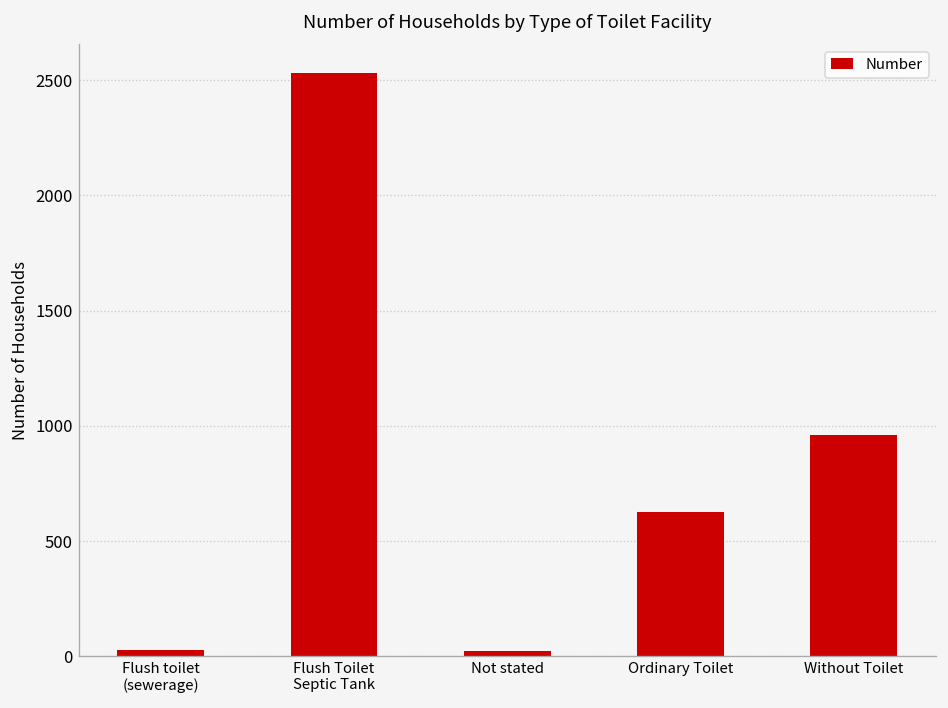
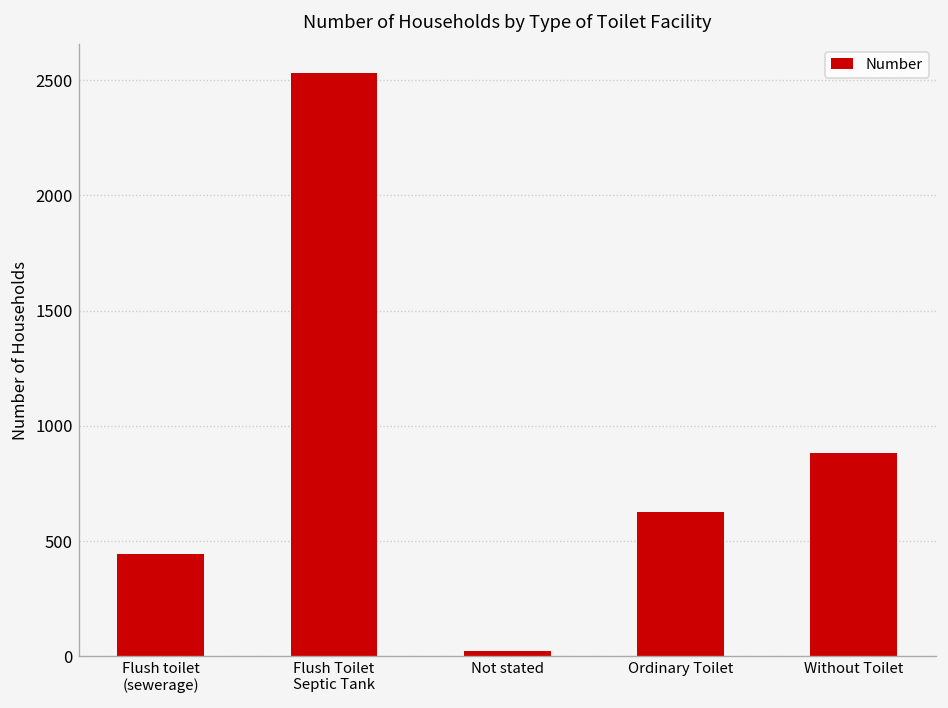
Flush toilet (sewerage): 30 -> 450
Without Toilet: 960 -> 880
